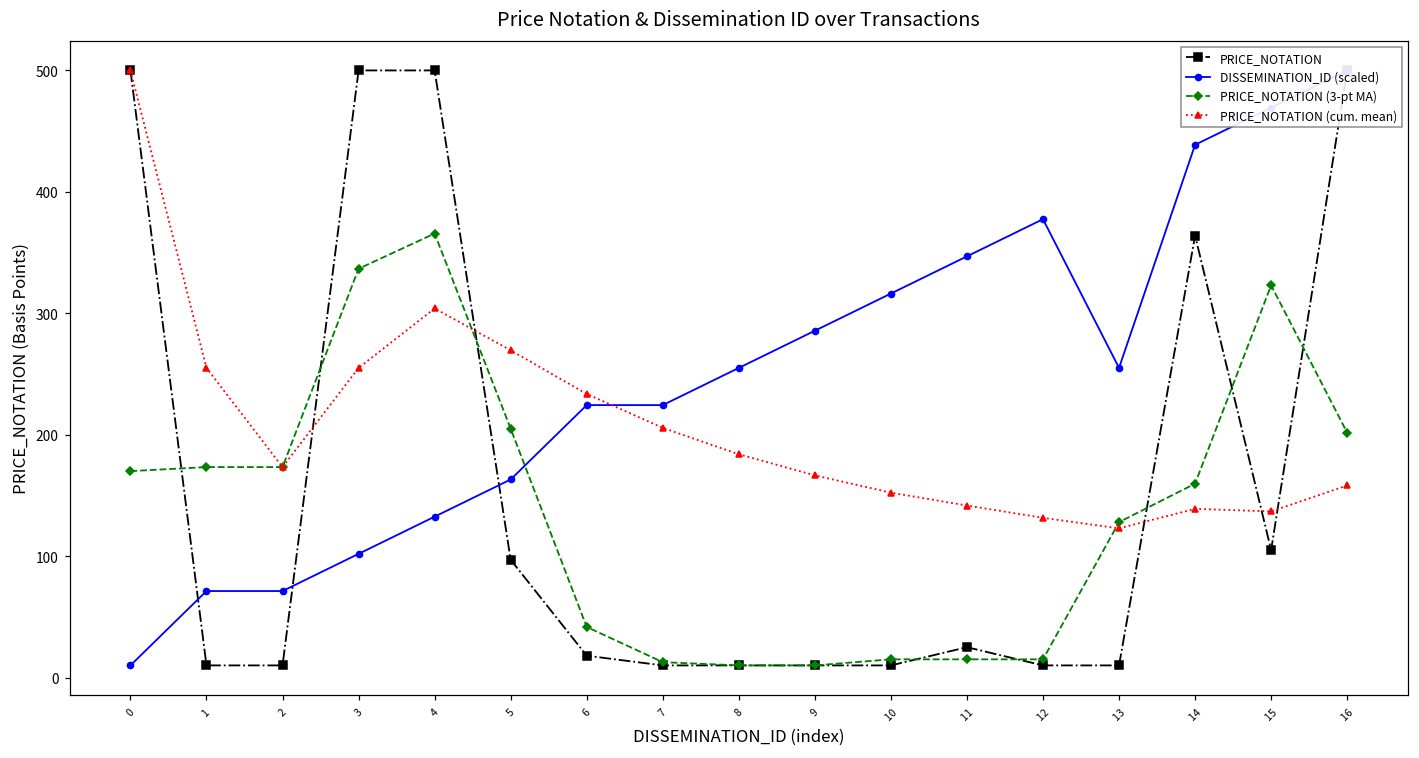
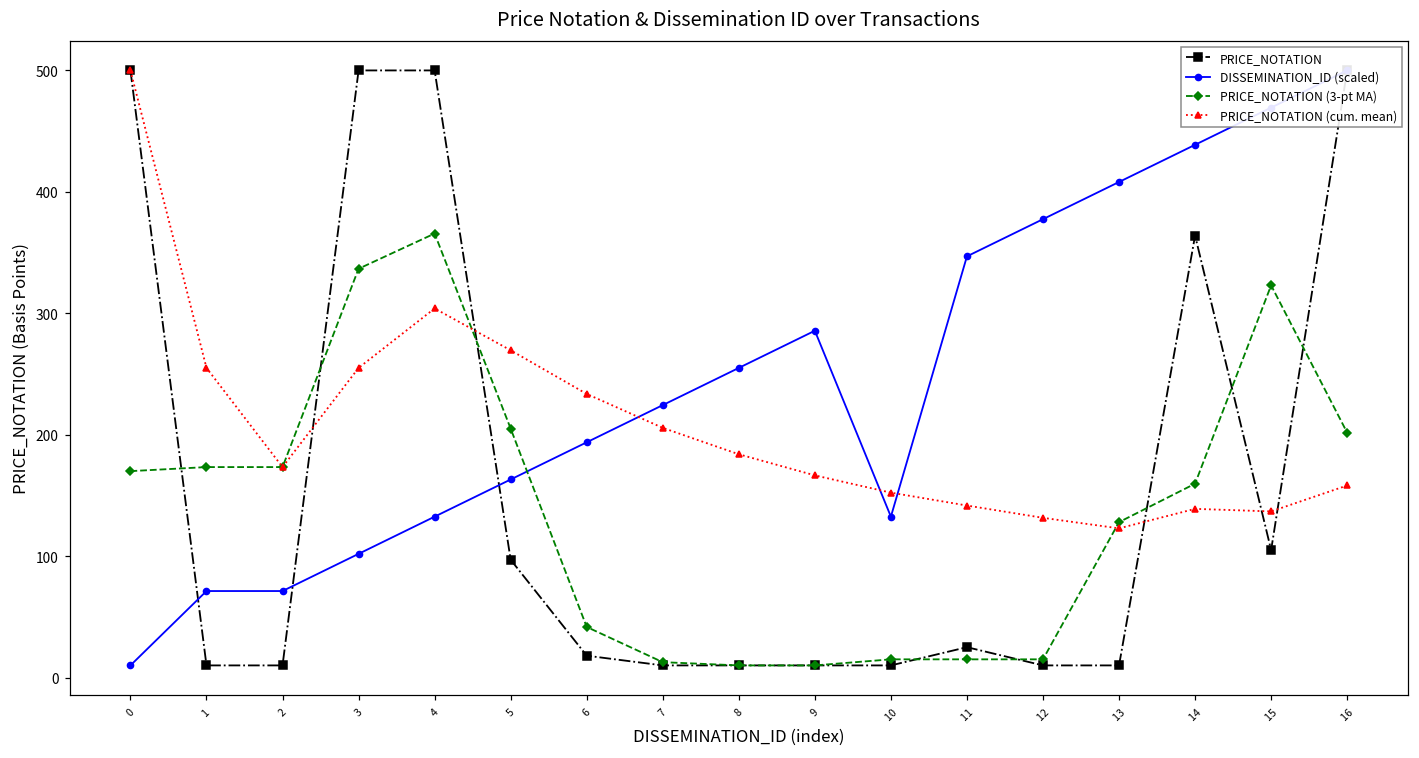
DISSEMINATION_ID (scaled), 6: 224 -> 194
DISSEMINATION_ID (scaled), 10: 316 -> 133
DISSEMINATION_ID (scaled), 13: 255 -> 408
